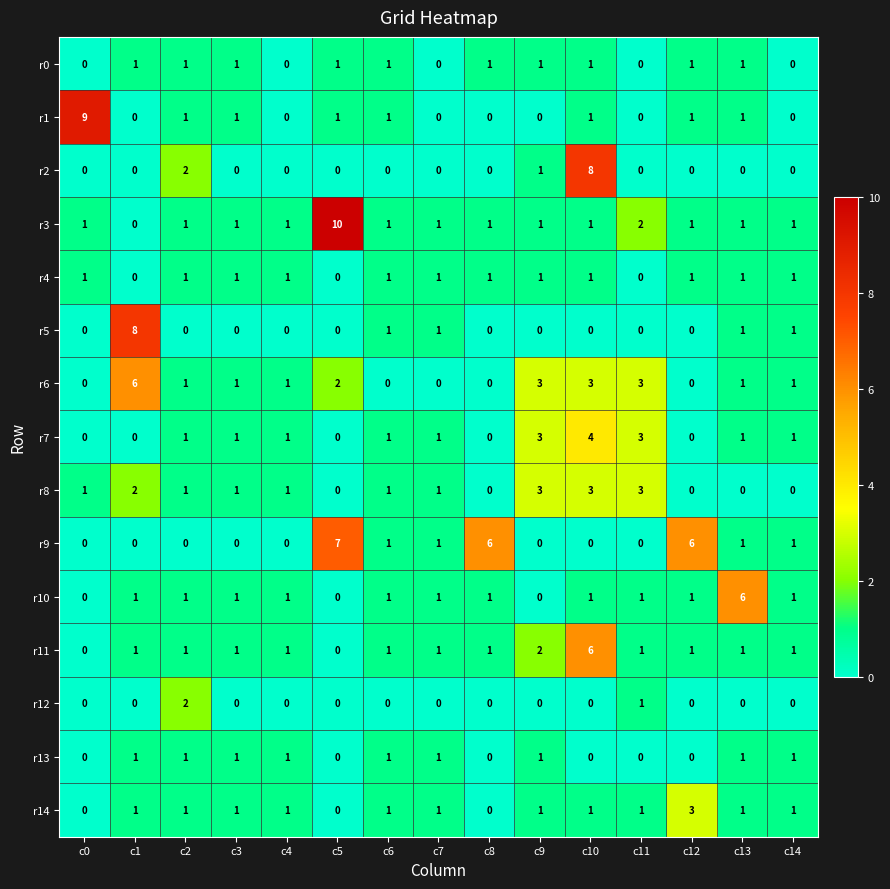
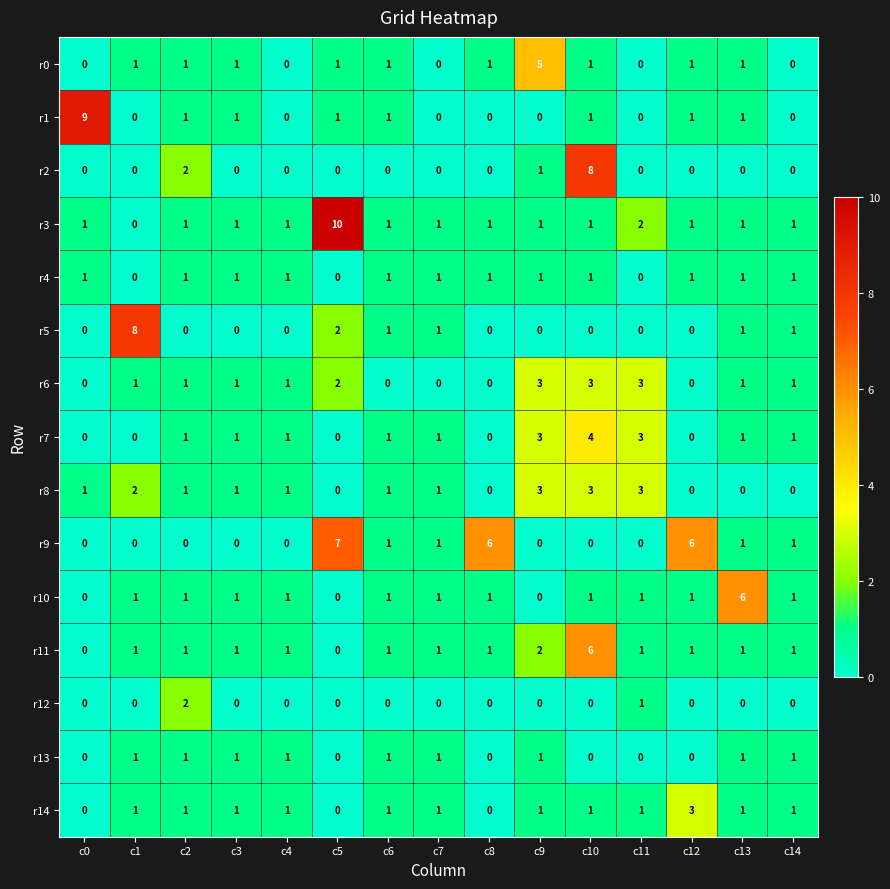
r0, c9: 1 -> 5
r5, c5: 0 -> 2
r6, c1: 6 -> 1
